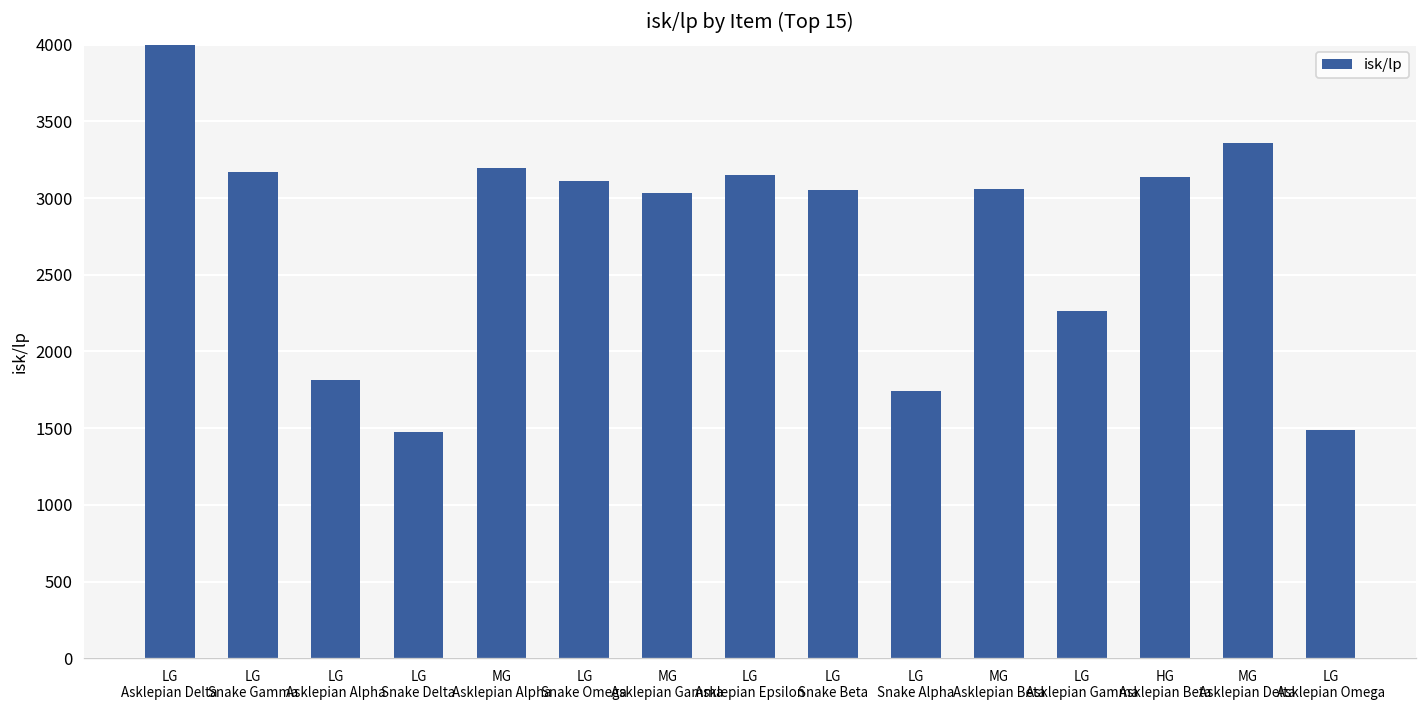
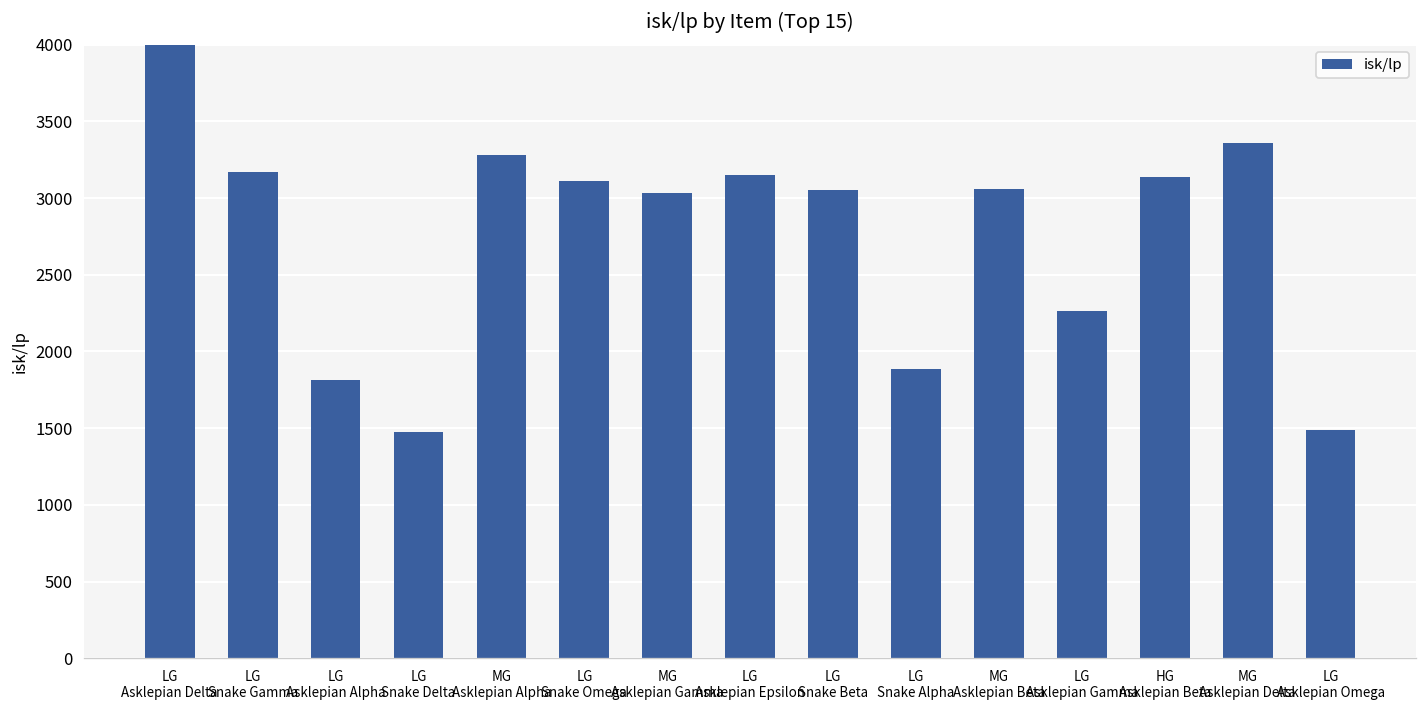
MG Asklepian Alpha: 3190 -> 3280
LG Snake Alpha: 1750 -> 1890
